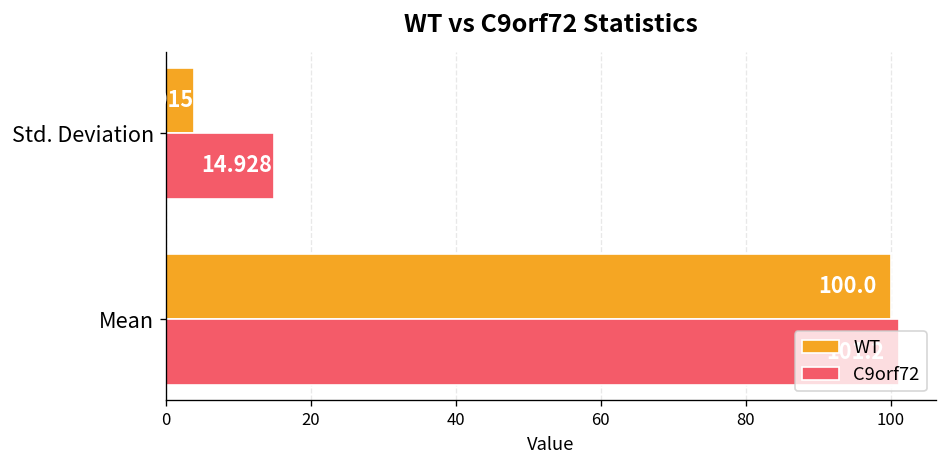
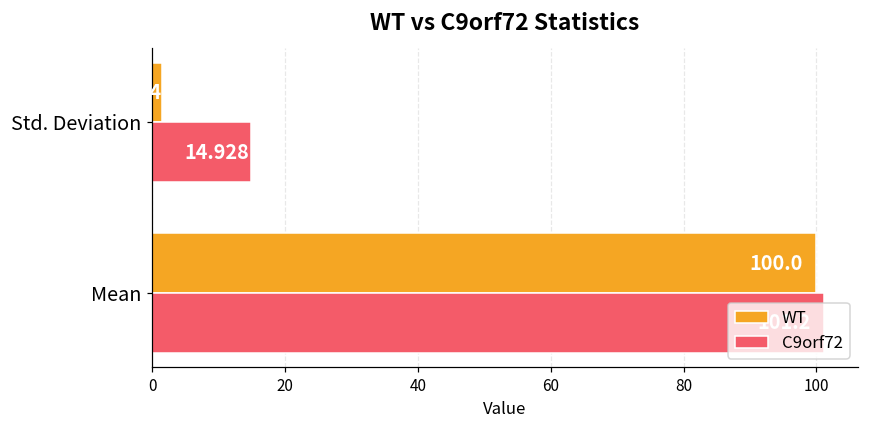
WT, Std. Deviation: 4 -> 1
